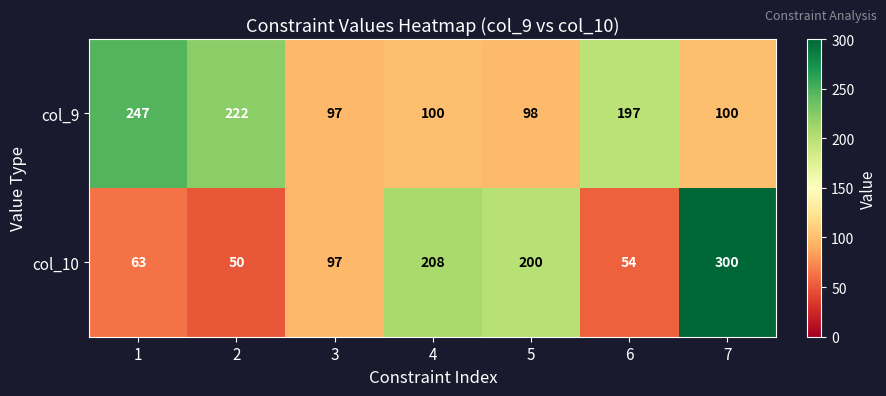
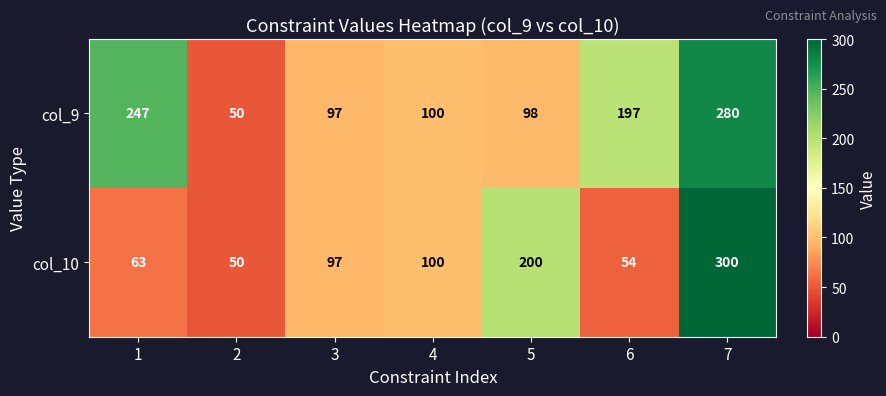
col_9, 2: 222 -> 50
col_9, 7: 100 -> 280
col_10, 4: 208 -> 100
